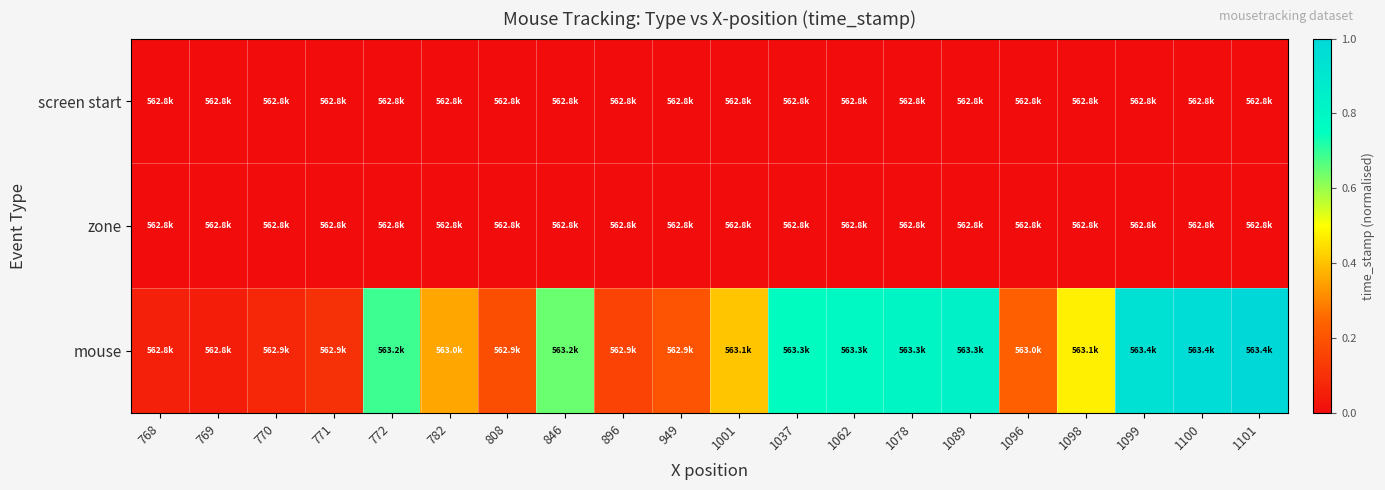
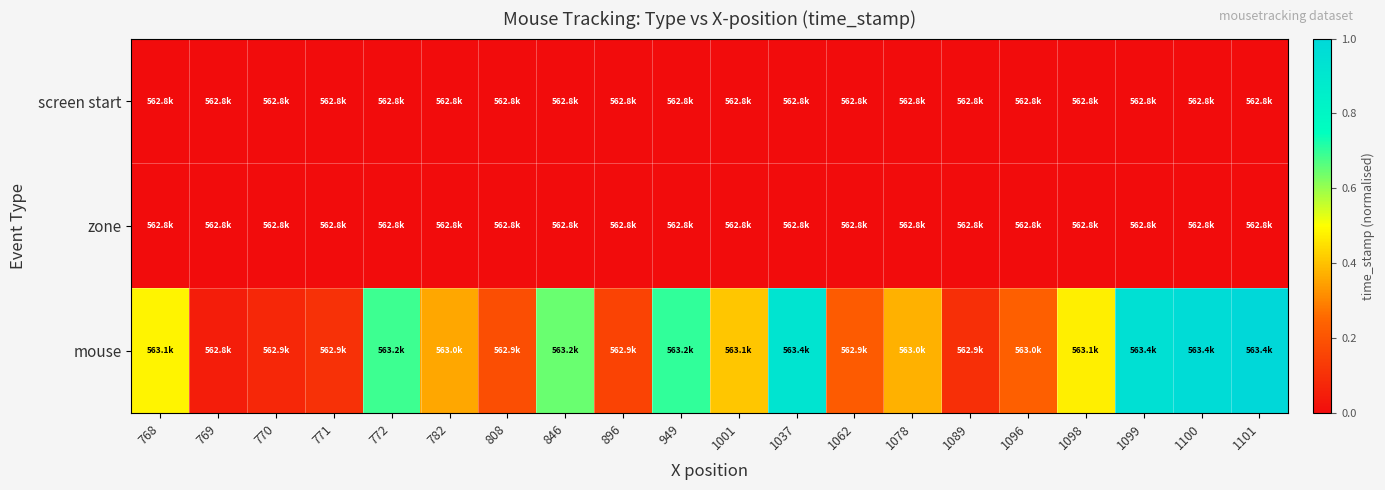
mouse, 768: 562.8k -> 563.1k
mouse, 949: 562.9k -> 563.2k
mouse, 1037: 563.3k -> 563.4k
mouse, 1062: 563.3k -> 562.9k
mouse, 1078: 563.3k -> 563.0k
mouse, 1089: 563.3k -> 562.9k
